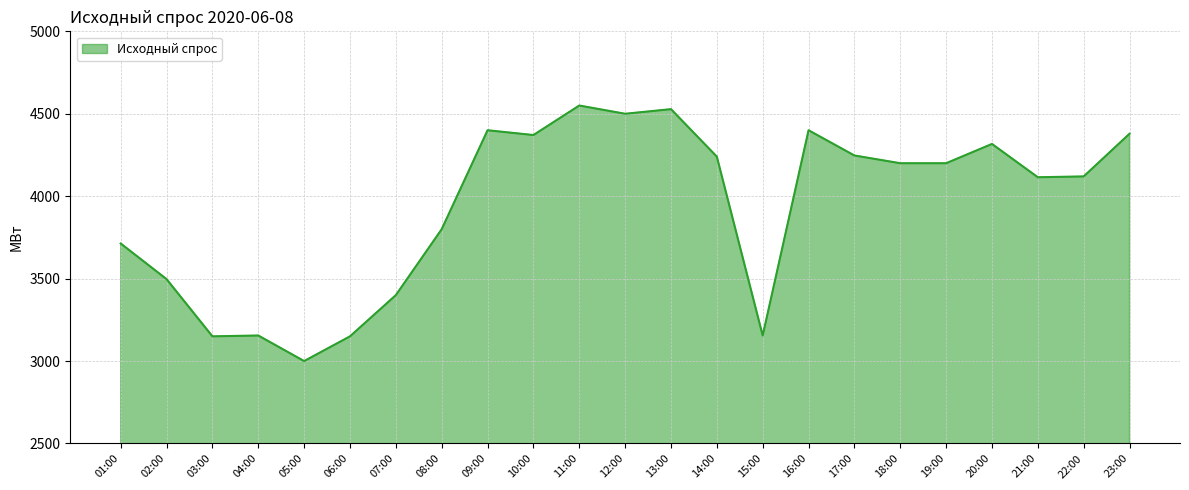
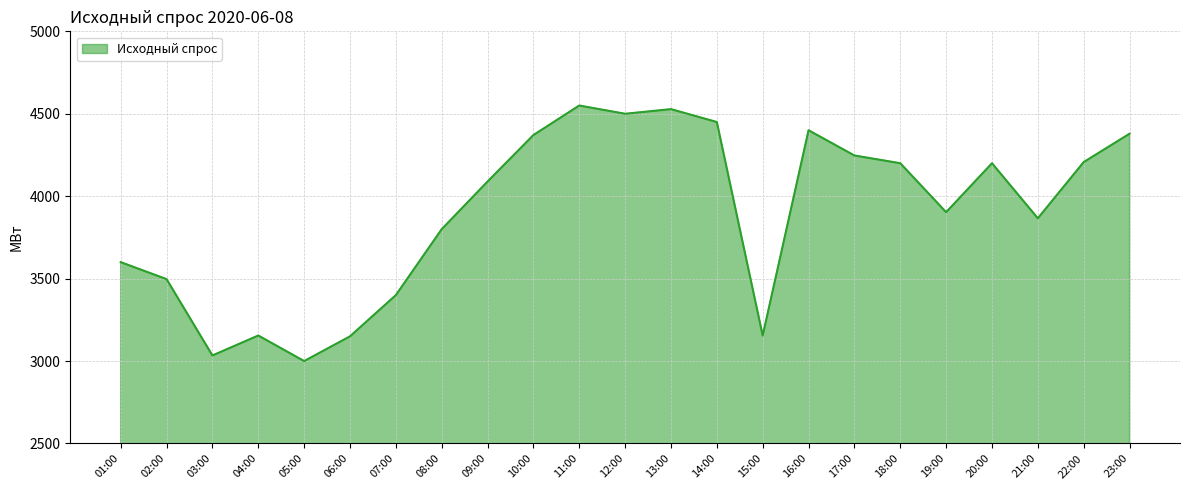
01:00: 3710 -> 3600
03:00: 3150 -> 3030
09:00: 4400 -> 4090
14:00: 4240 -> 4450
19:00: 4200 -> 3900
20:00: 4320 -> 4200
21:00: 4120 -> 3870
22:00: 4120 -> 4210
